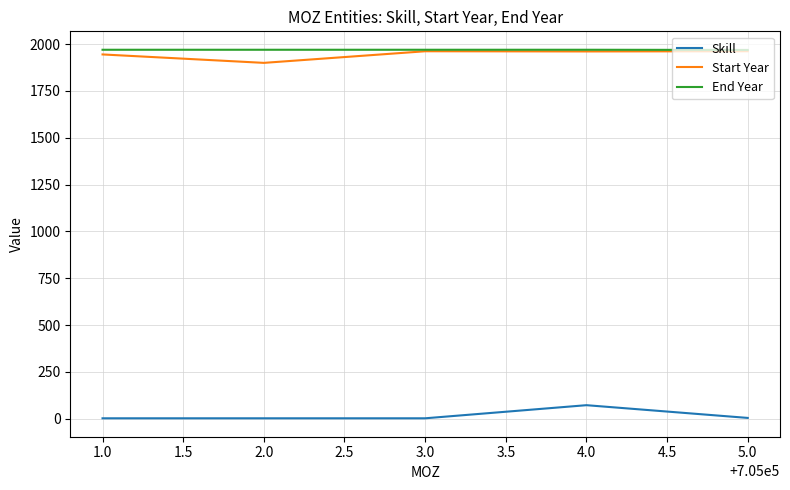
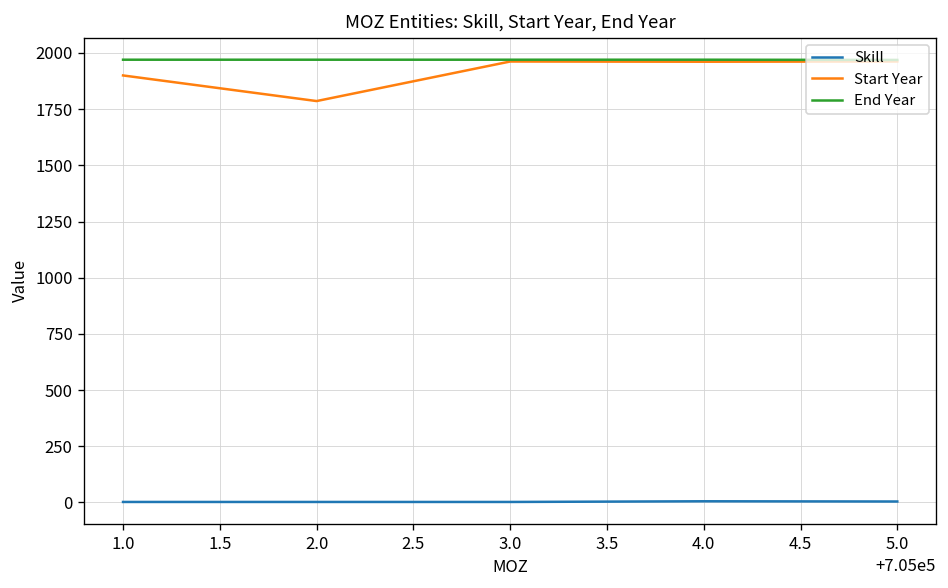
Start Year, 1.0: 1950 -> 1900
Start Year, 2.0: 1900 -> 1790
Skill, 4.0: 70 -> 10
